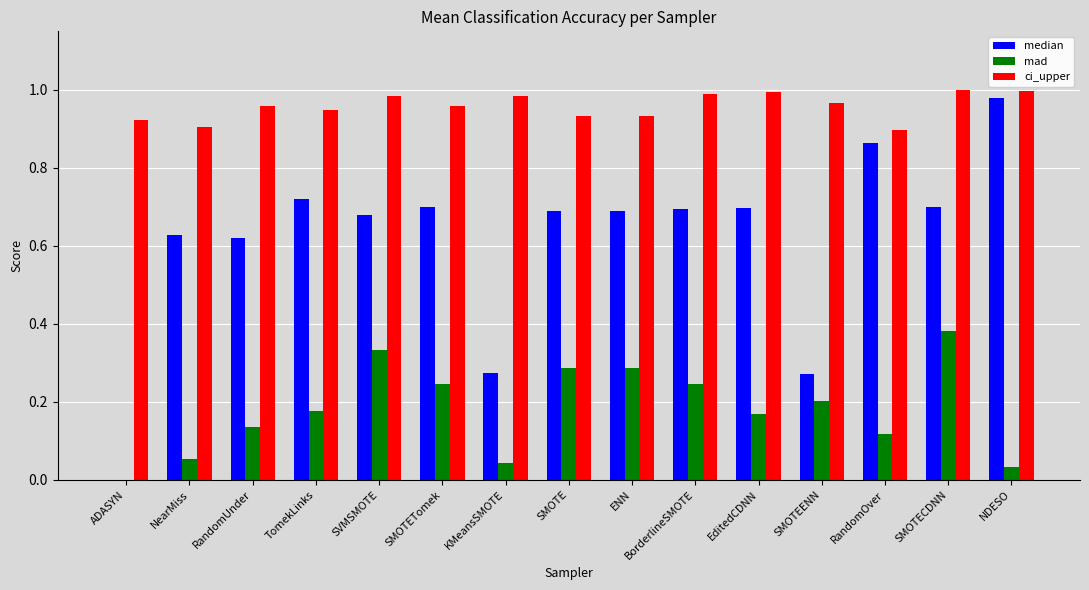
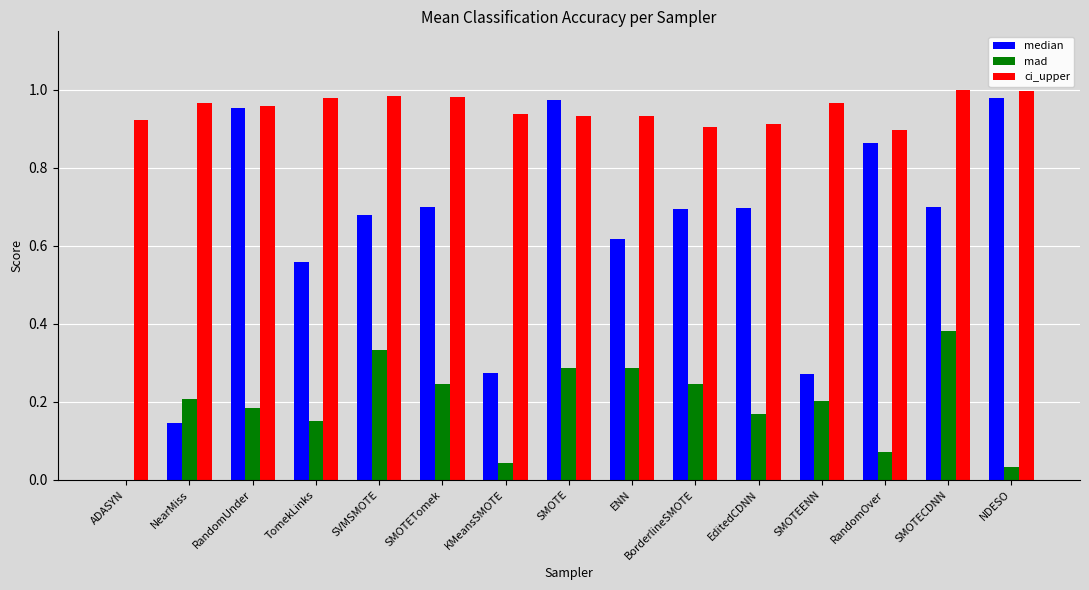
median, NearMiss: 0.63 -> 0.15
mad, NearMiss: 0.05 -> 0.21
ci_upper, NearMiss: 0.90 -> 0.97
median, RandomUnder: 0.62 -> 0.95
mad, RandomUnder: 0.14 -> 0.18
median, TomekLinks: 0.72 -> 0.56
mad, TomekLinks: 0.18 -> 0.15
ci_upper, TomekLinks: 0.95 -> 0.98
ci_upper, SMOTETomek: 0.96 -> 0.98
ci_upper, KMeansSMOTE: 0.98 -> 0.94
median, SMOTE: 0.69 -> 0.97
median, ENN: 0.69 -> 0.62
ci_upper, BorderlineSMOTE: 0.99 -> 0.91
ci_upper, EditedCDNN: 0.99 -> 0.91
mad, RandomOver: 0.12 -> 0.07
